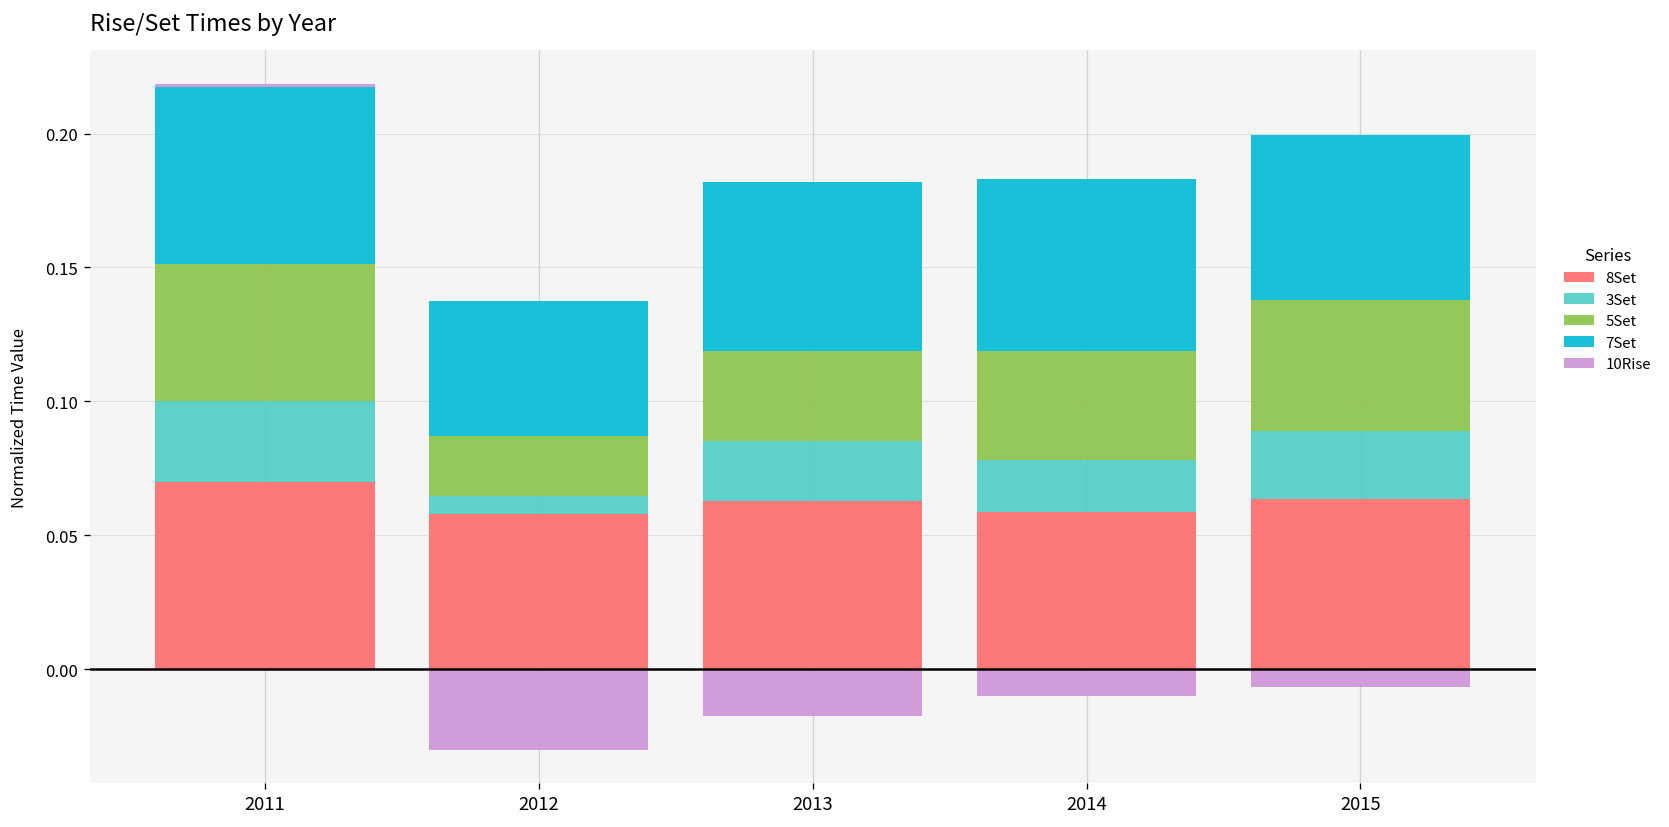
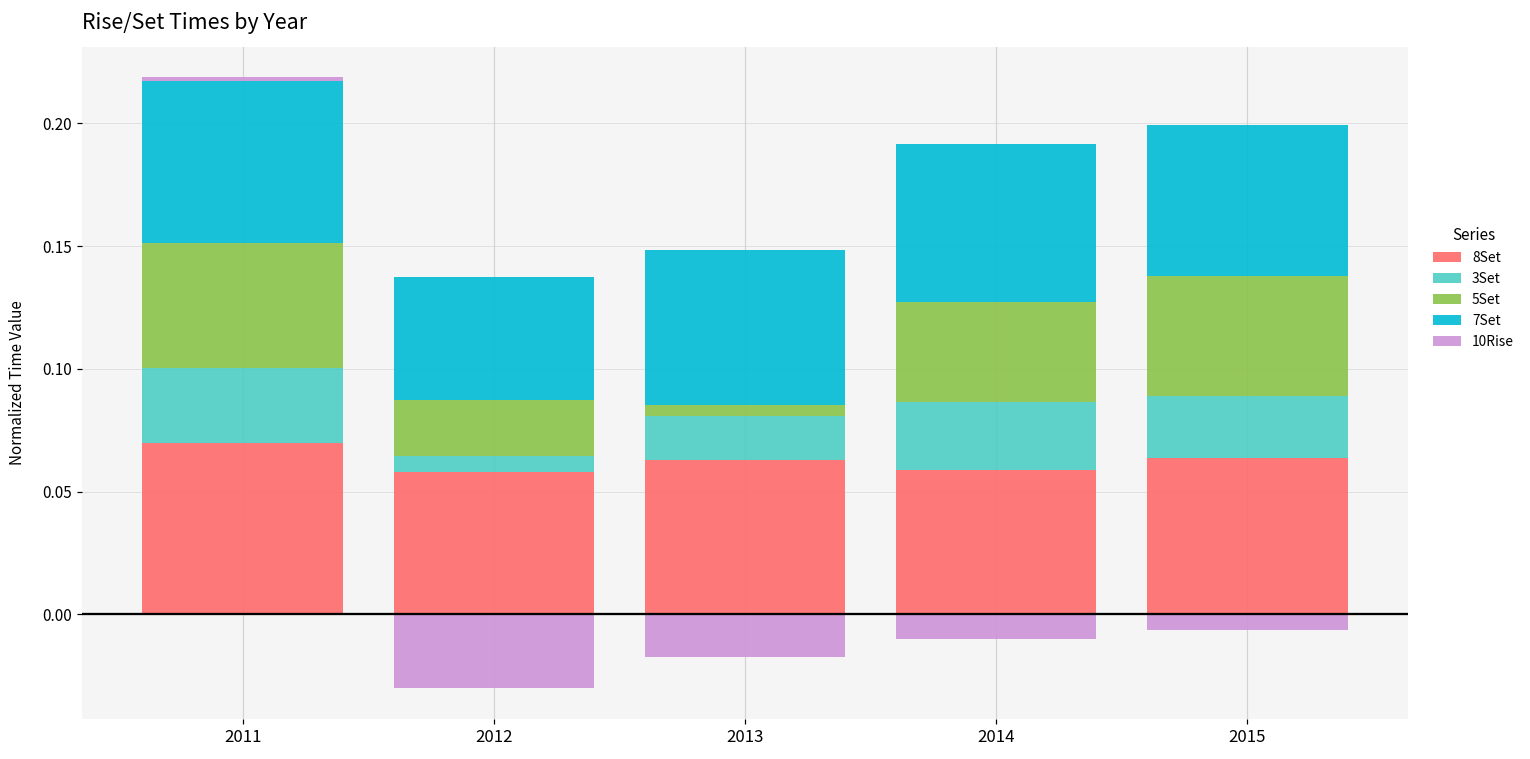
3Set, 2013: 0.023 -> 0.018
5Set, 2013: 0.034 -> 0.005
3Set, 2014: 0.019 -> 0.028
